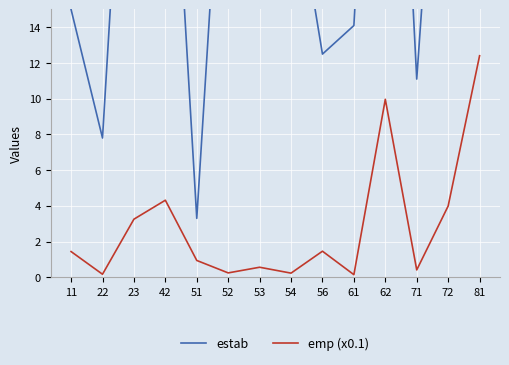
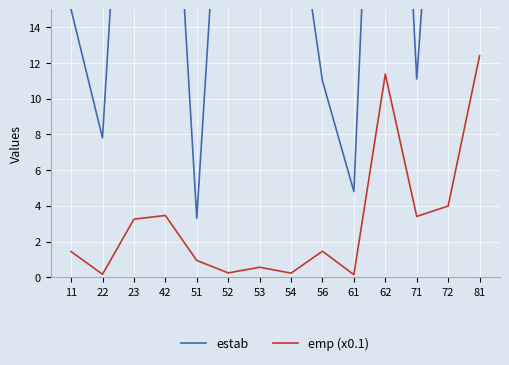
emp (x0.1), 42: 4.3 -> 3.5
estab, 56: 12.5 -> 11.0
estab, 61: 14.1 -> 4.8
emp (x0.1), 62: 10.0 -> 11.4
emp (x0.1), 71: 0.4 -> 3.4
